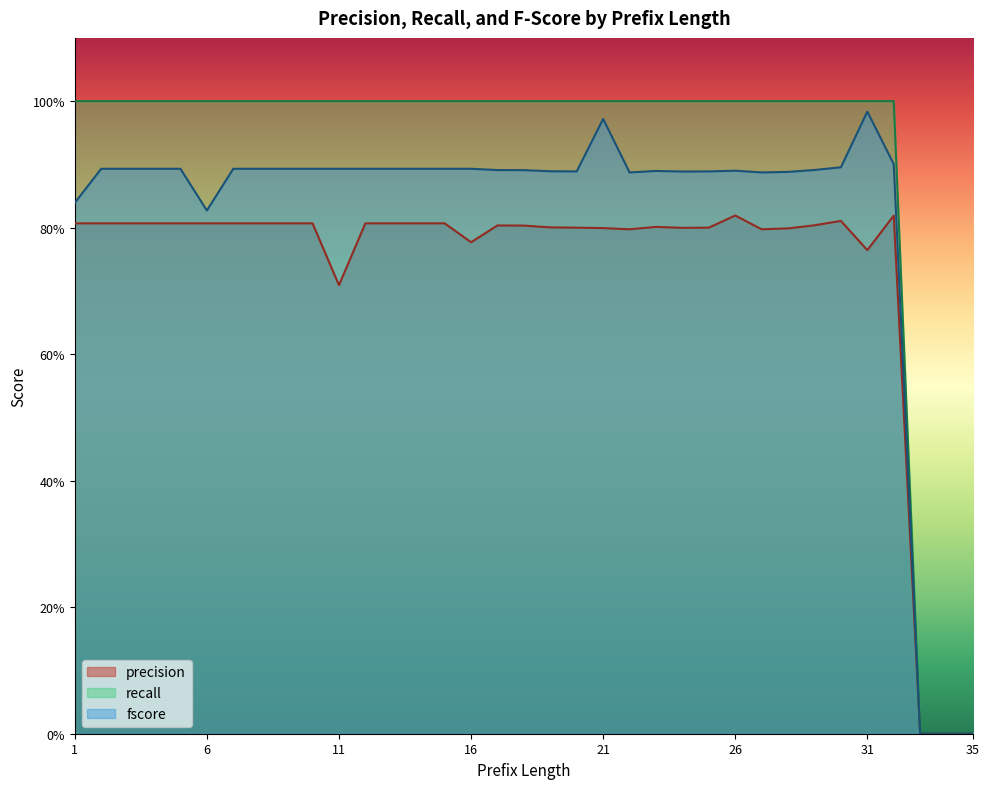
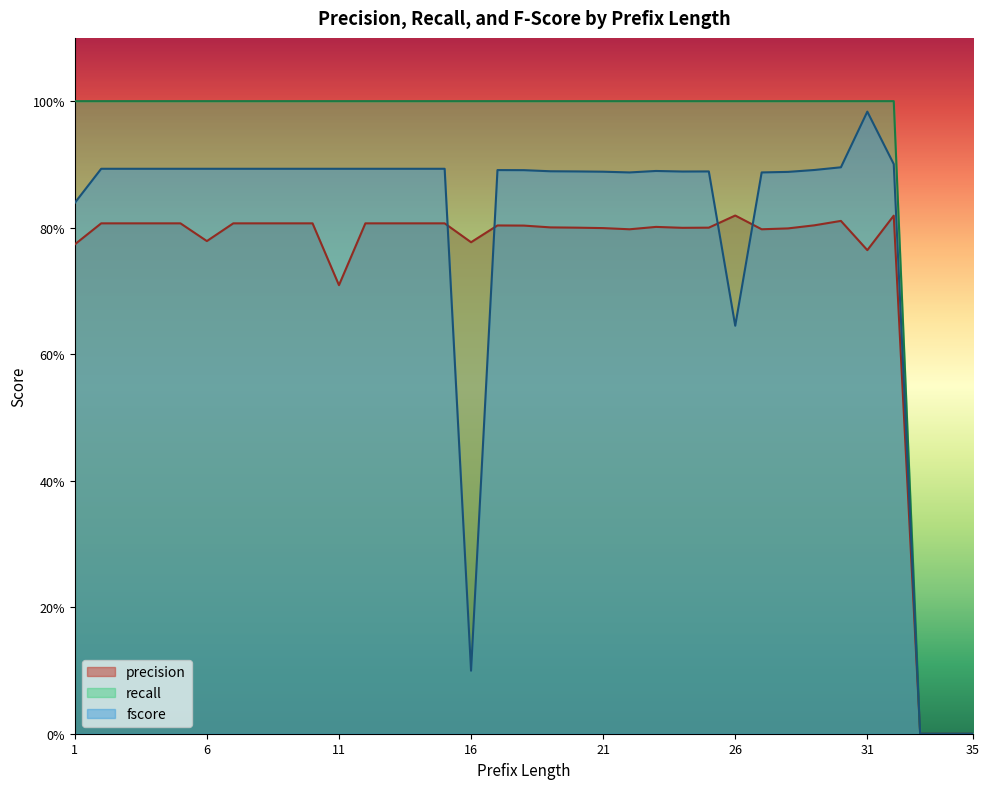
precision, 1: 81% -> 77%
precision, 6: 81% -> 78%
fscore, 6: 83% -> 89%
fscore, 16: 89% -> 10%
fscore, 21: 97% -> 89%
fscore, 26: 89% -> 64%
